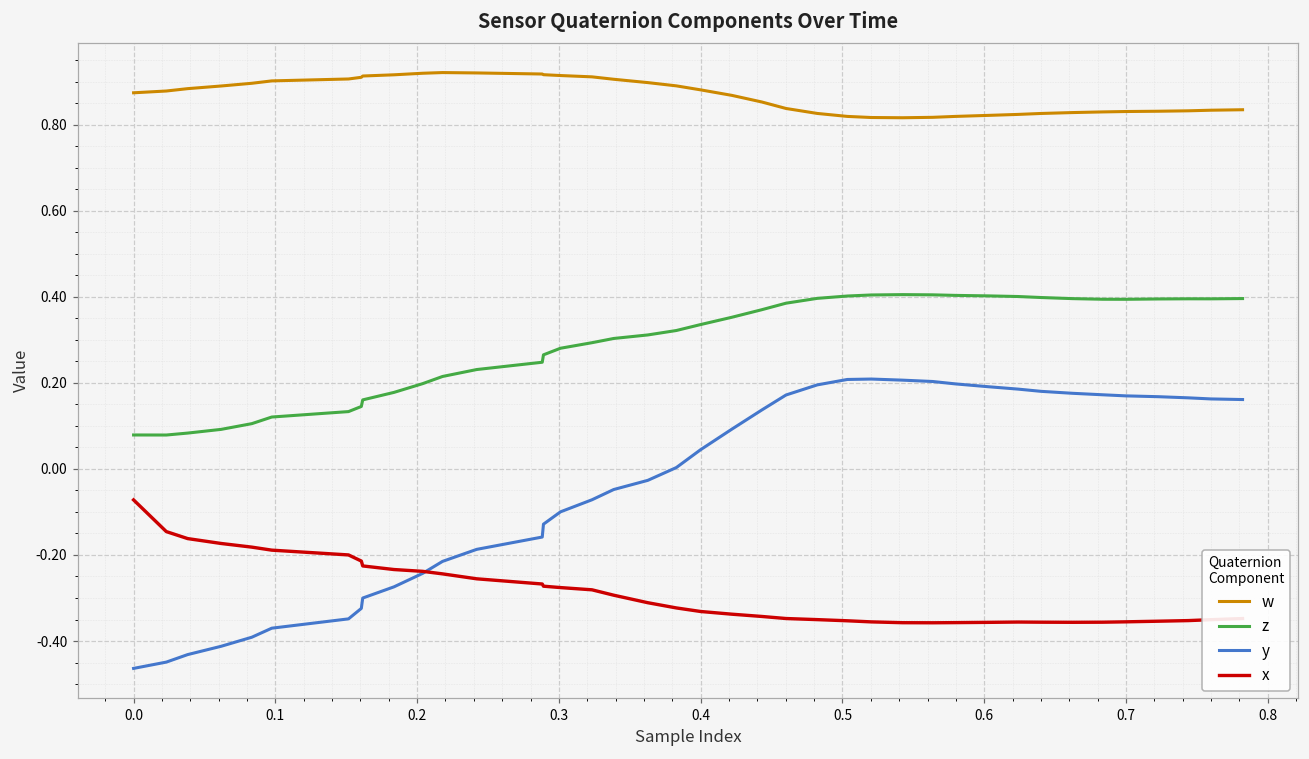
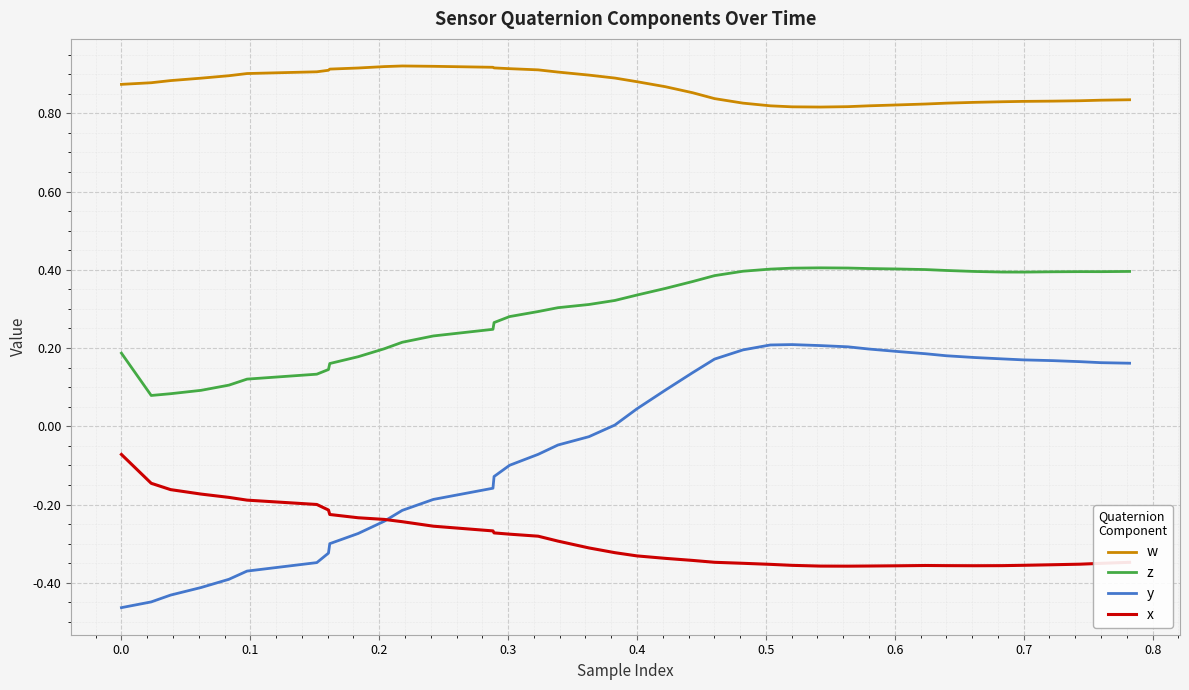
z, 0.0: 0.08 -> 0.19
